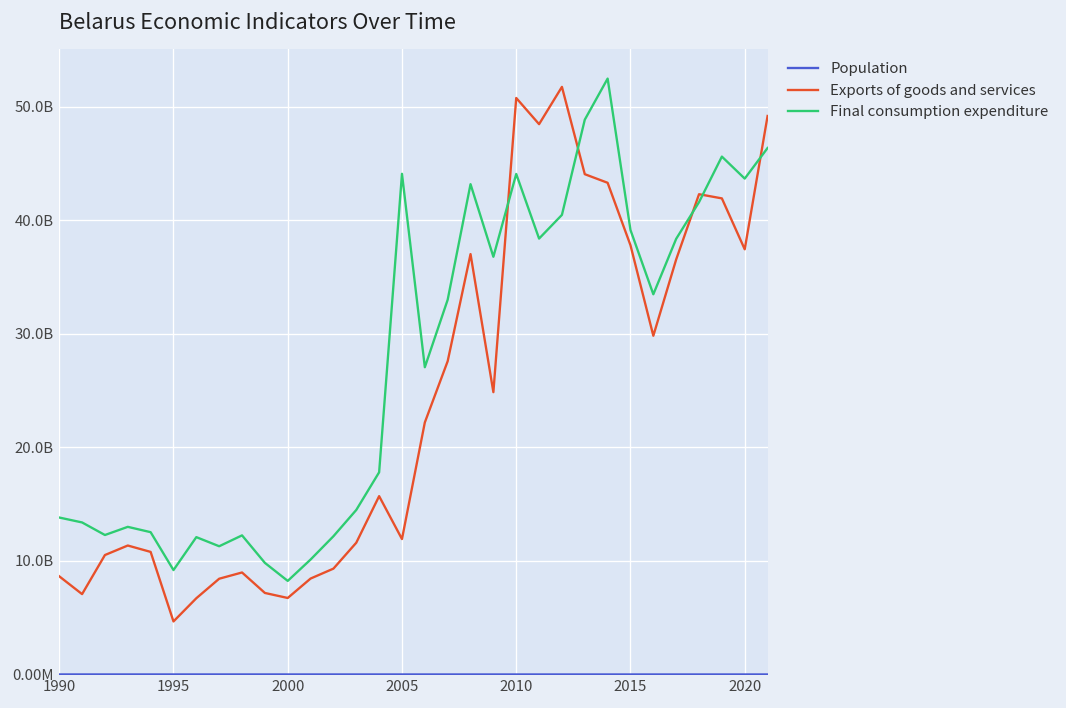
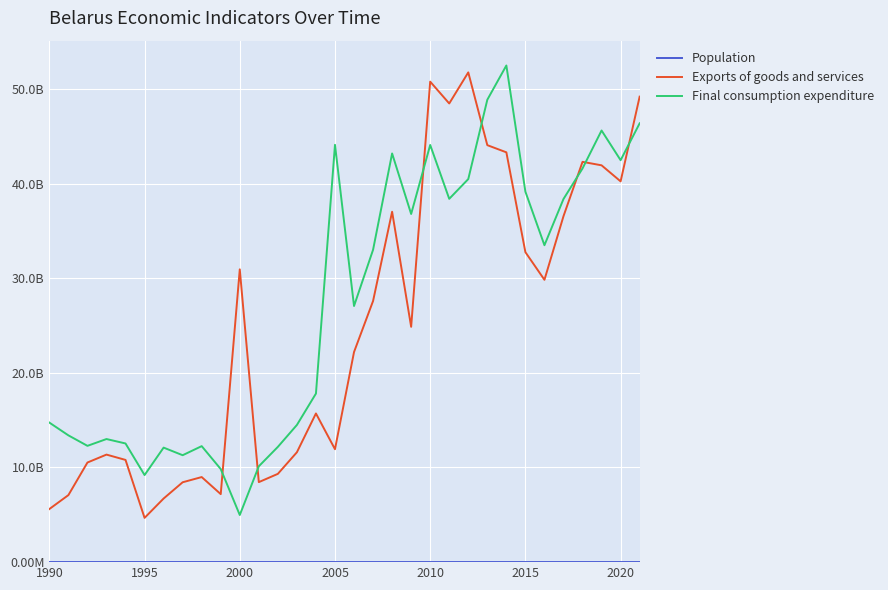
Exports of goods and services, 1990: 9000000000 -> 6000000000
Final consumption expenditure, 1990: 14000000000 -> 15000000000
Exports of goods and services, 2000: 7000000000 -> 31000000000
Final consumption expenditure, 2000: 8000000000 -> 5000000000
Exports of goods and services, 2015: 38000000000 -> 33000000000
Exports of goods and services, 2020: 37000000000 -> 40000000000
Final consumption expenditure, 2020: 44000000000 -> 42000000000
